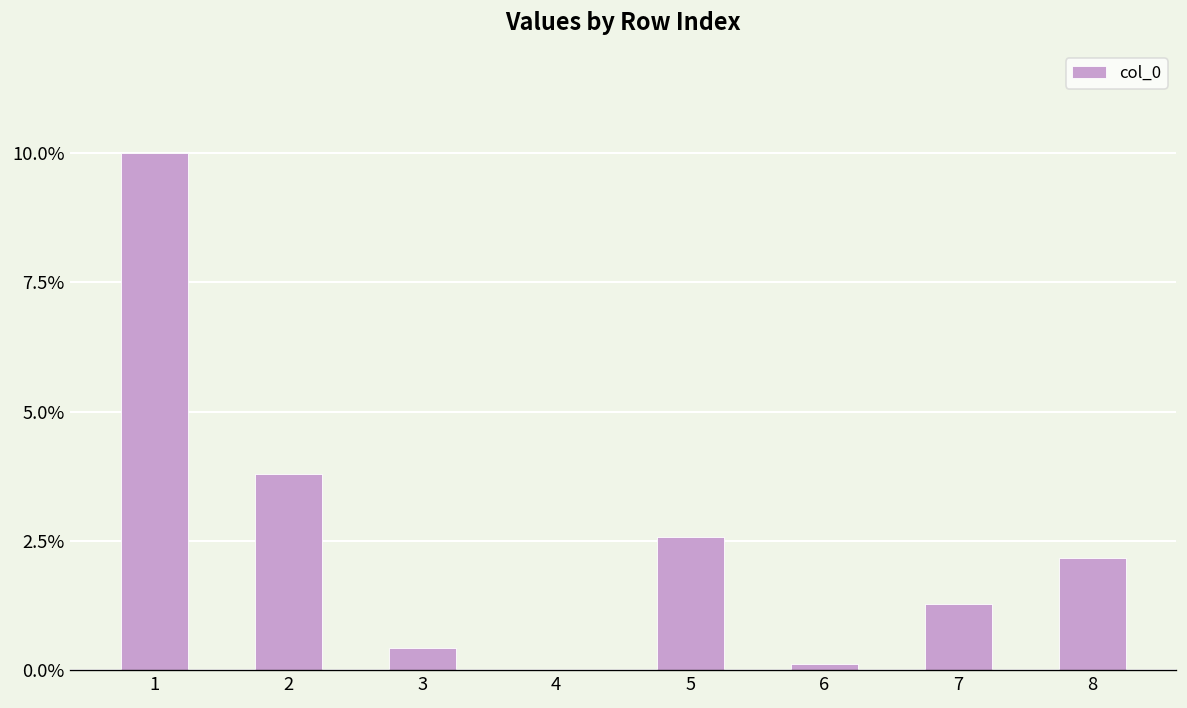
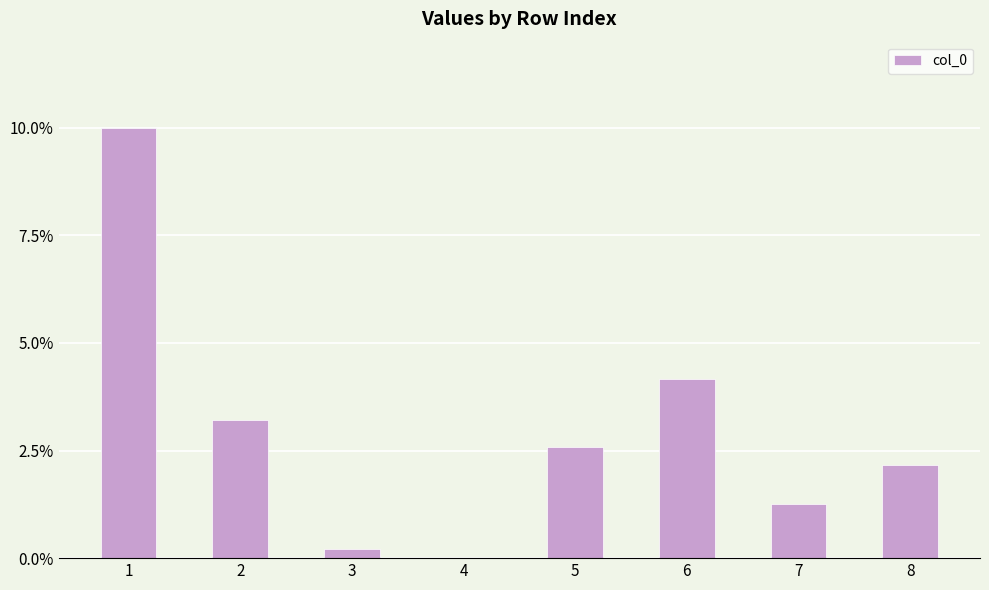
2: 3.8% -> 3.2%
3: 0.4% -> 0.2%
6: 0.1% -> 4.2%
